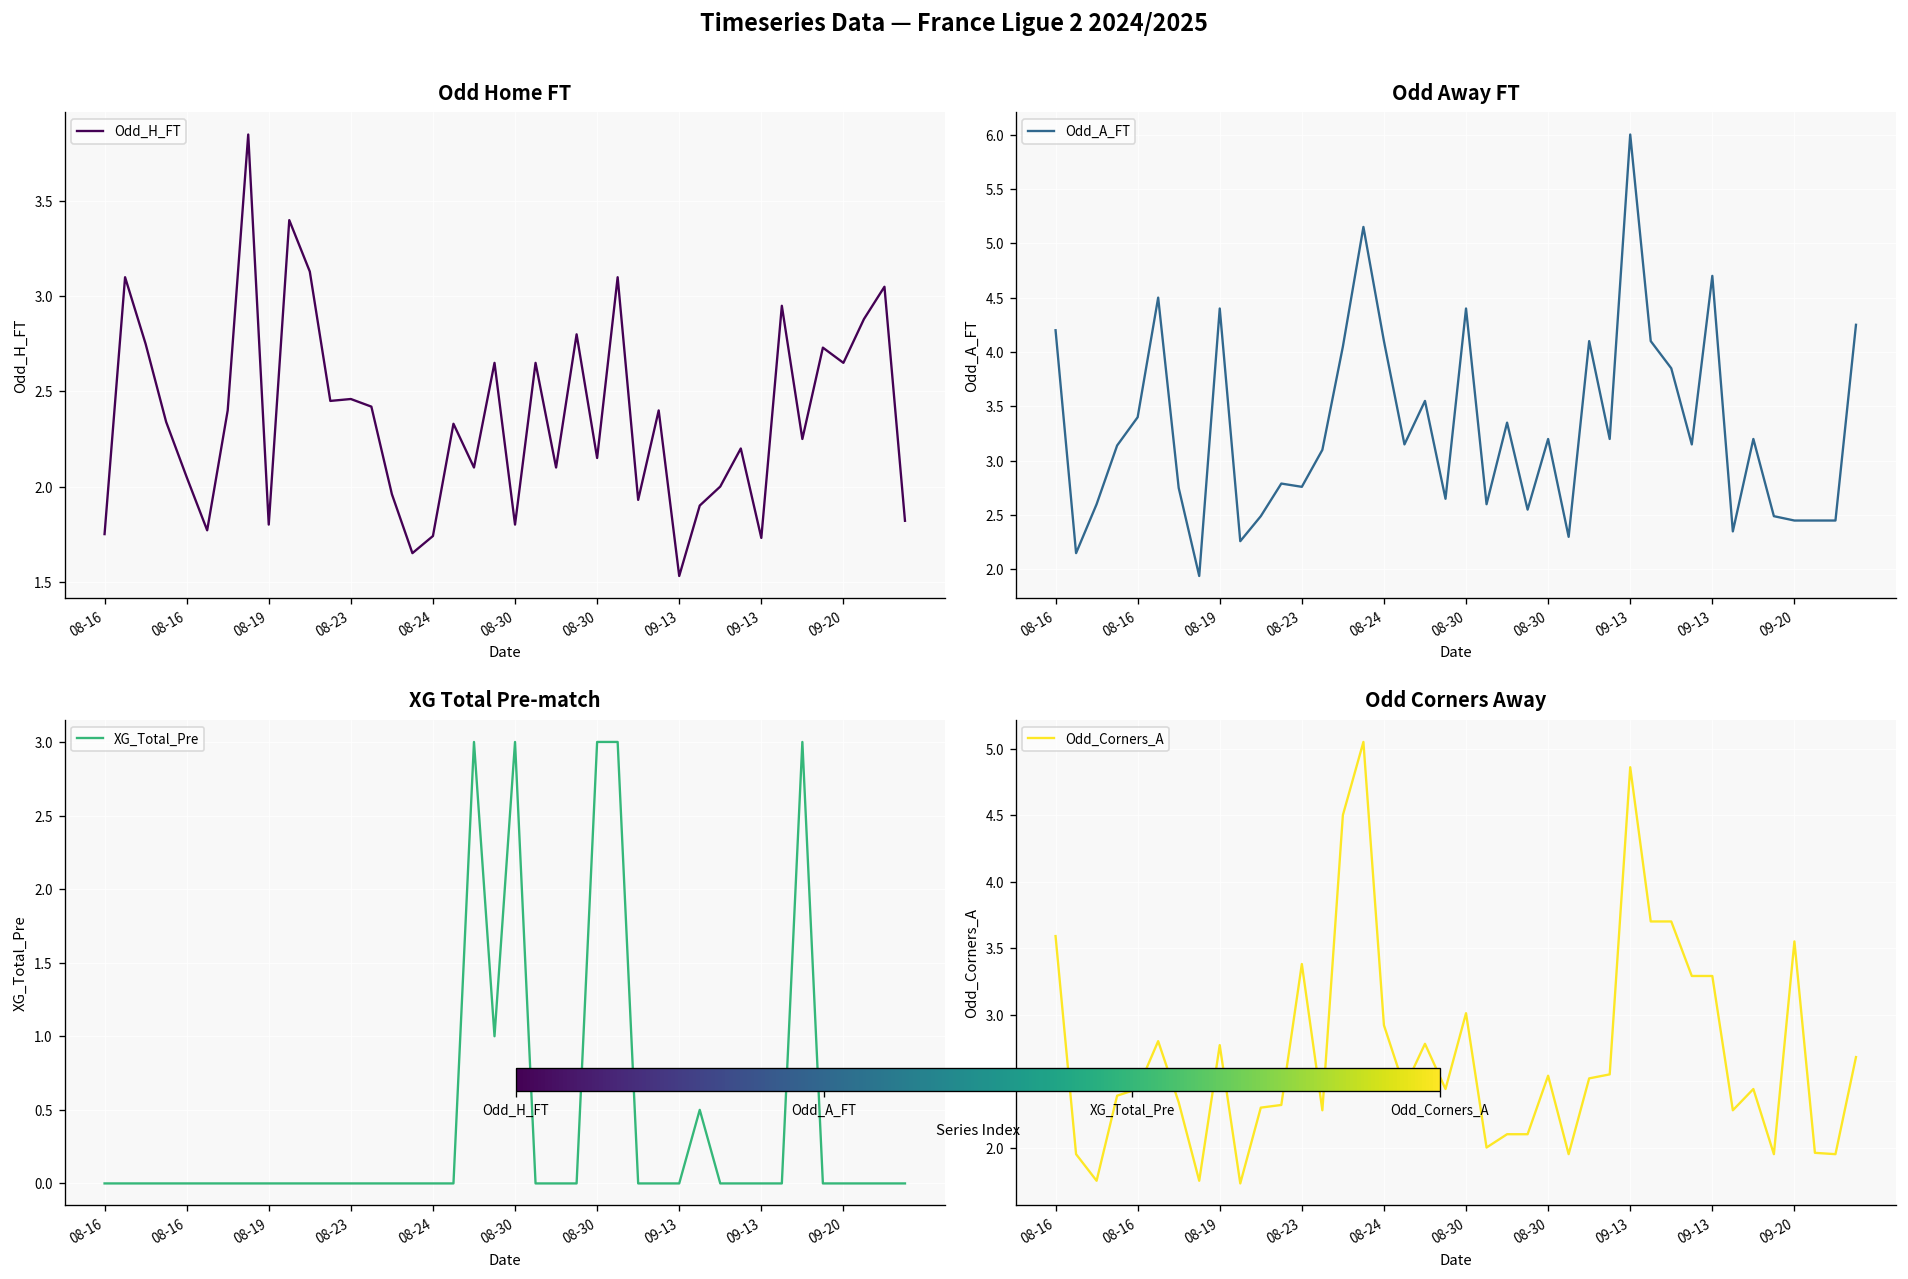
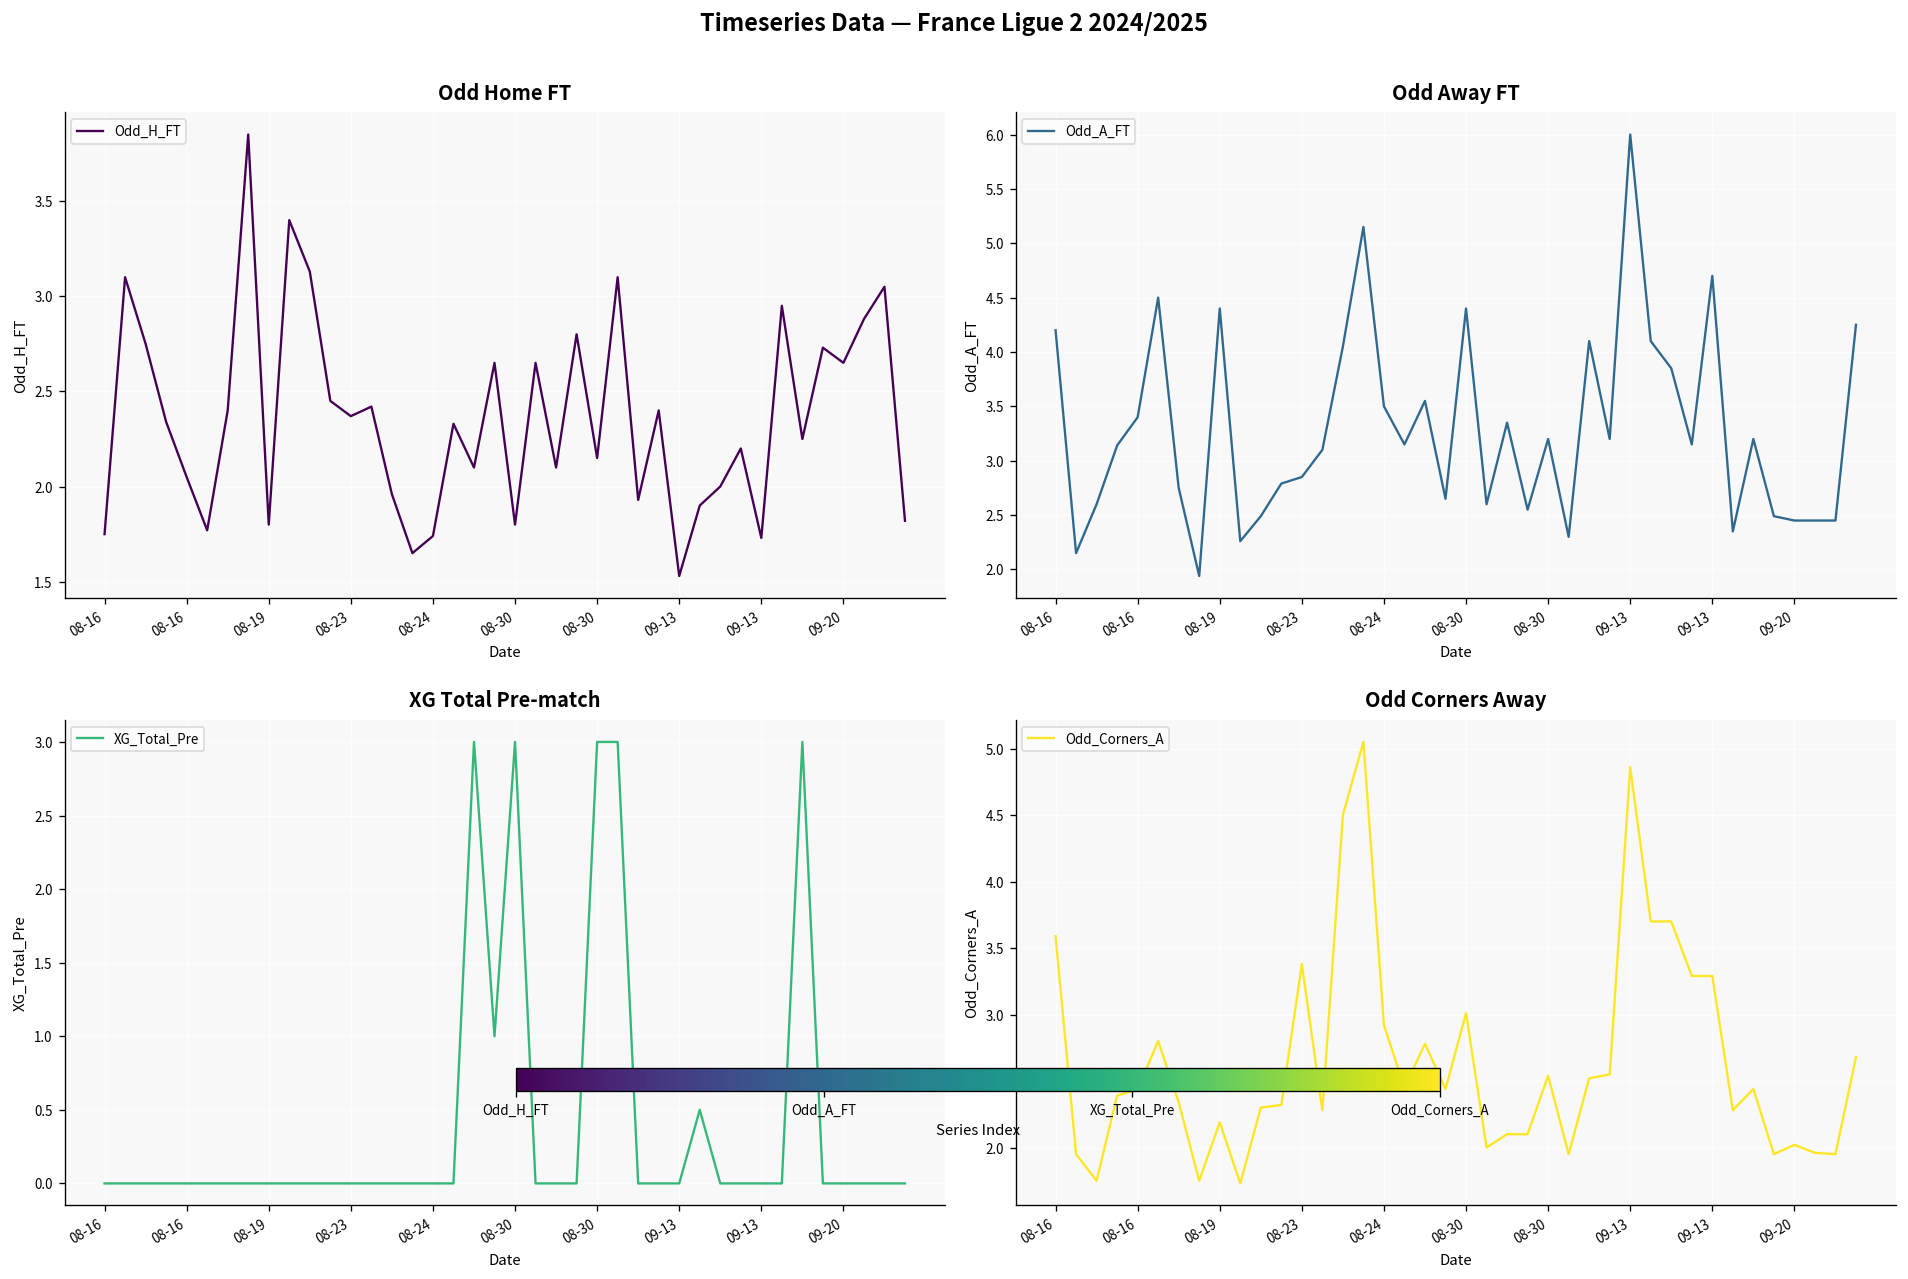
Odd Home FT, 08-23: 2.46 -> 2.37
Odd Away FT, 08-23: 2.8 -> 2.9
Odd Away FT, 08-24: 4.1 -> 3.5
Odd Corners Away, 08-19: 2.77 -> 2.19
Odd Corners Away, 09-20: 3.55 -> 2.02
